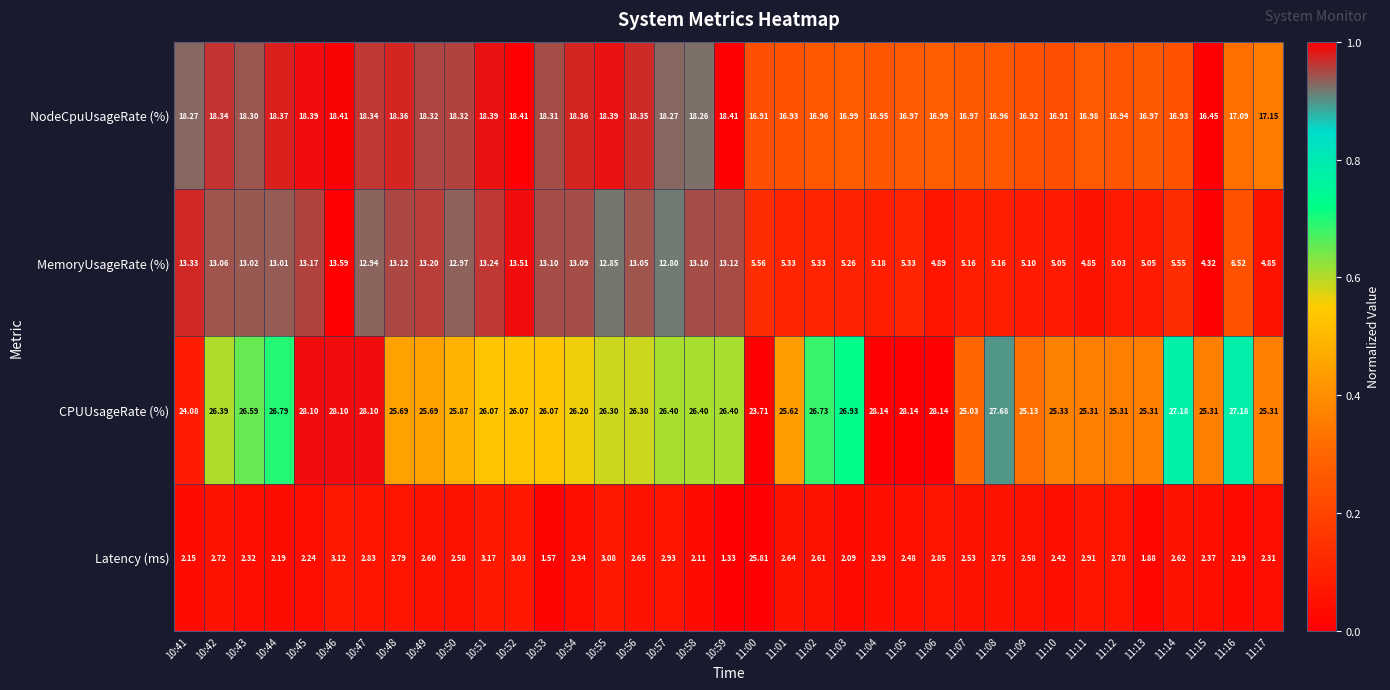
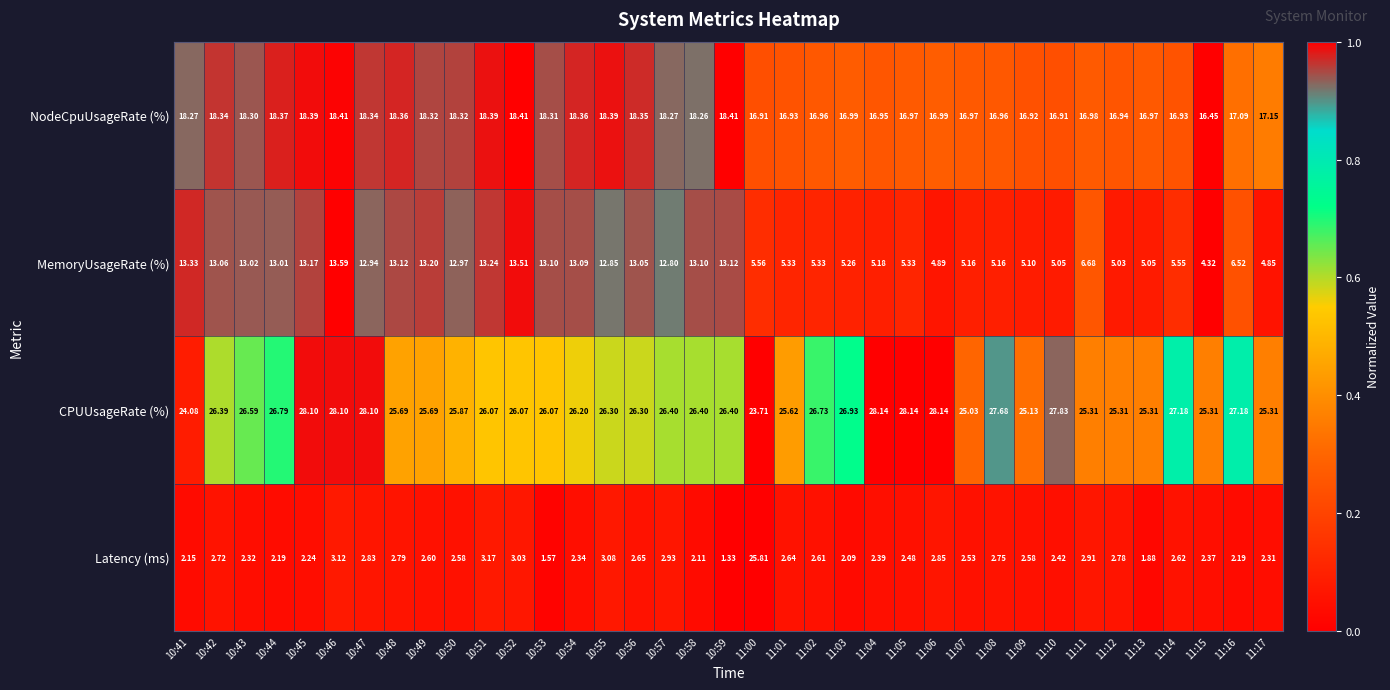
MemoryUsageRate (%), 11:11: 4.85 -> 6.68
CPUUsageRate (%), 11:10: 25.33 -> 27.83
